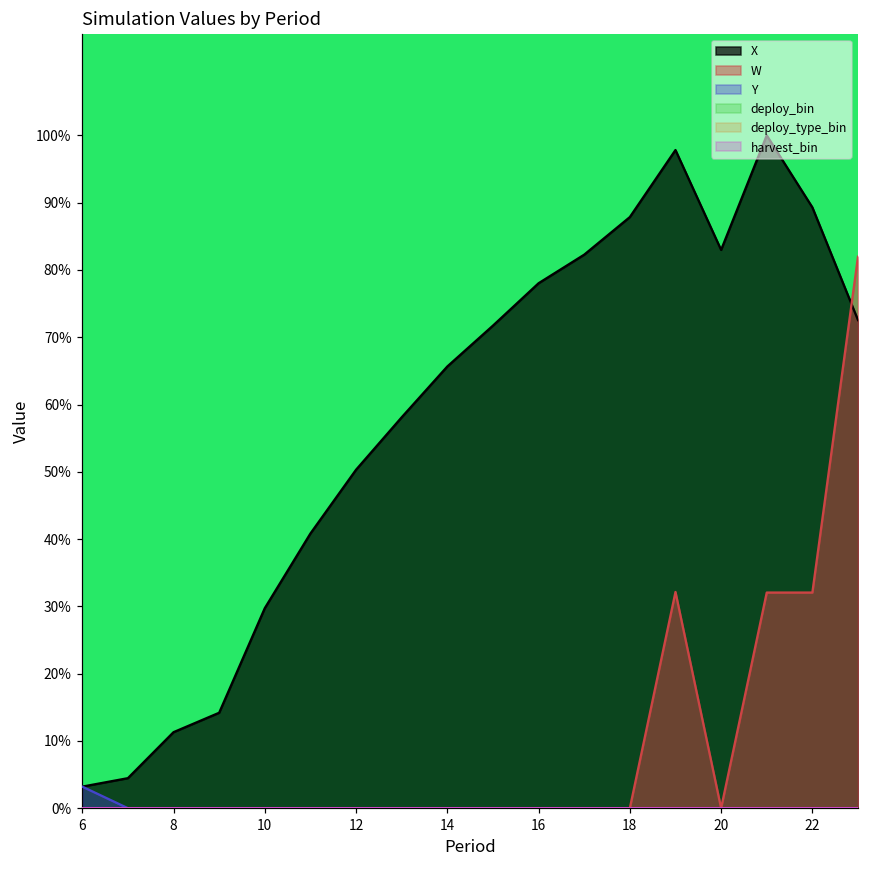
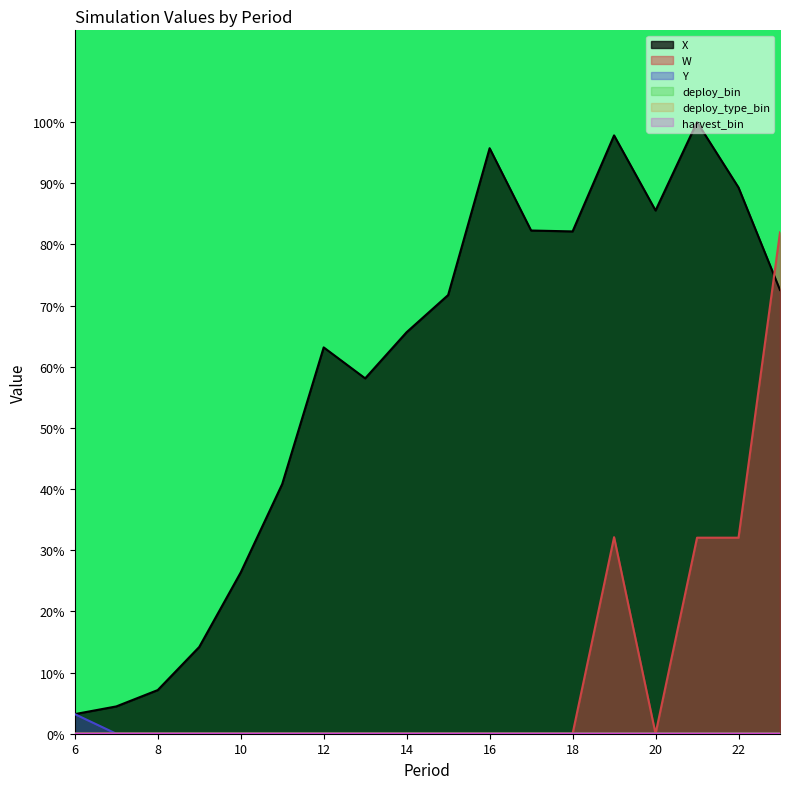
X, 8: 11% -> 7%
X, 10: 30% -> 26%
X, 12: 50% -> 63%
X, 16: 78% -> 96%
X, 18: 88% -> 82%
X, 20: 83% -> 86%
